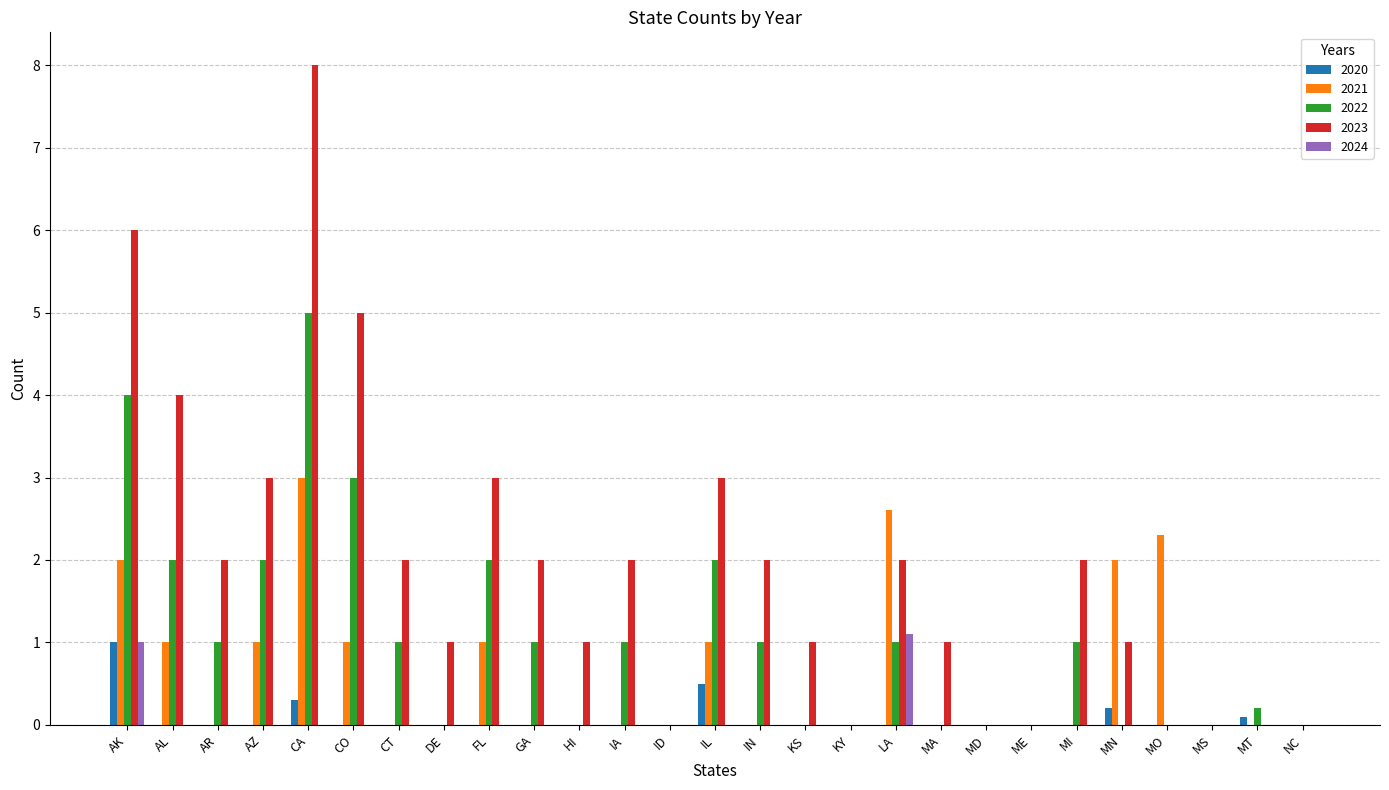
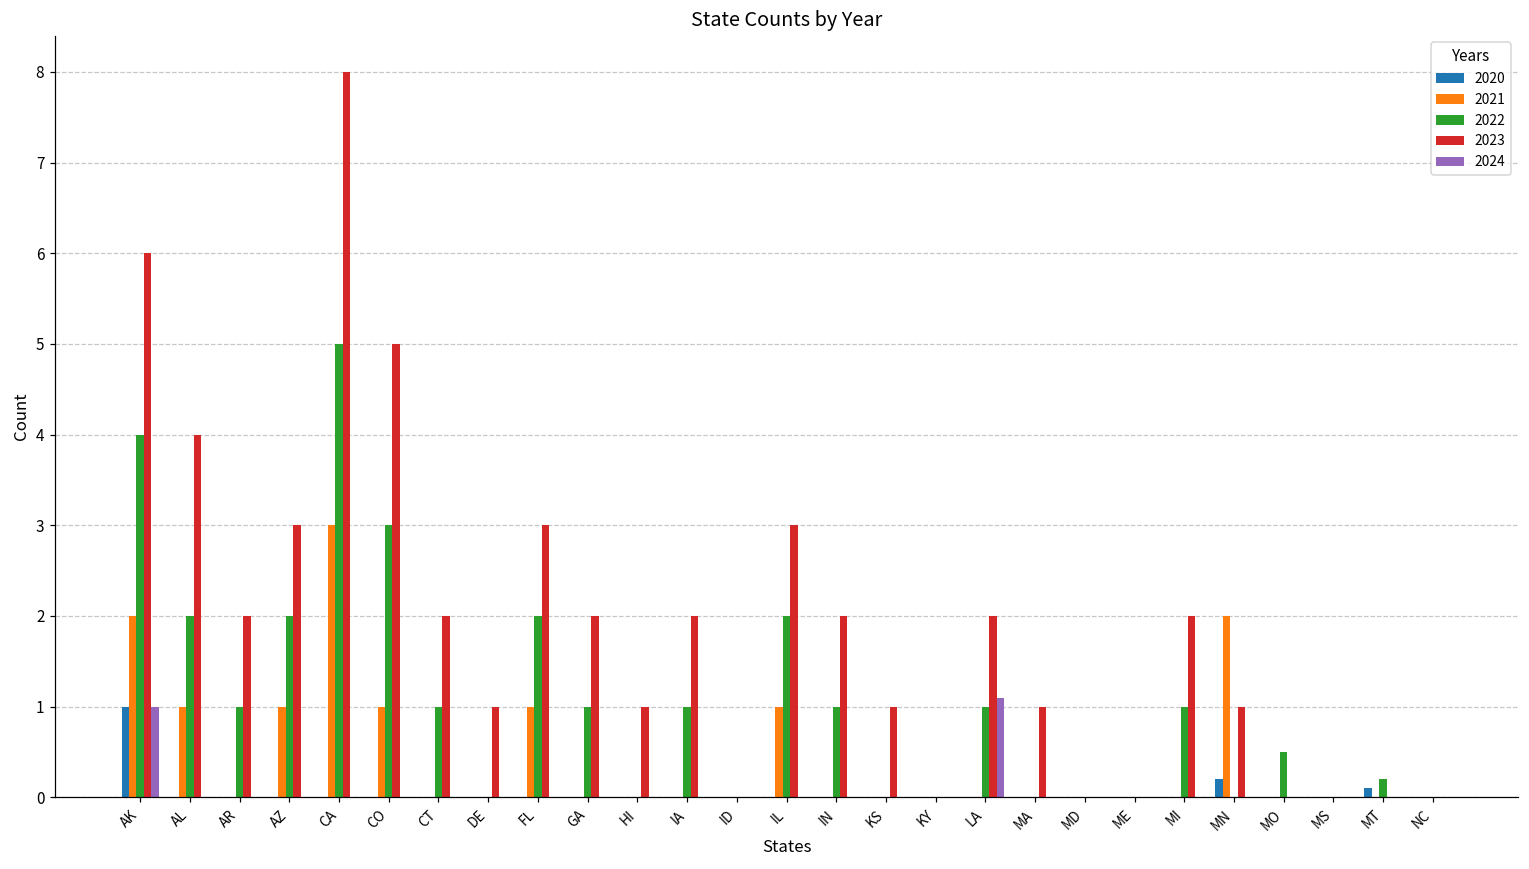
2020, CA: 0.3 -> 0.0
2020, IL: 0.5 -> 0.0
2021, LA: 2.6 -> 0.0
2021, MO: 2.3 -> 0.0
2022, MO: 0.0 -> 0.5
